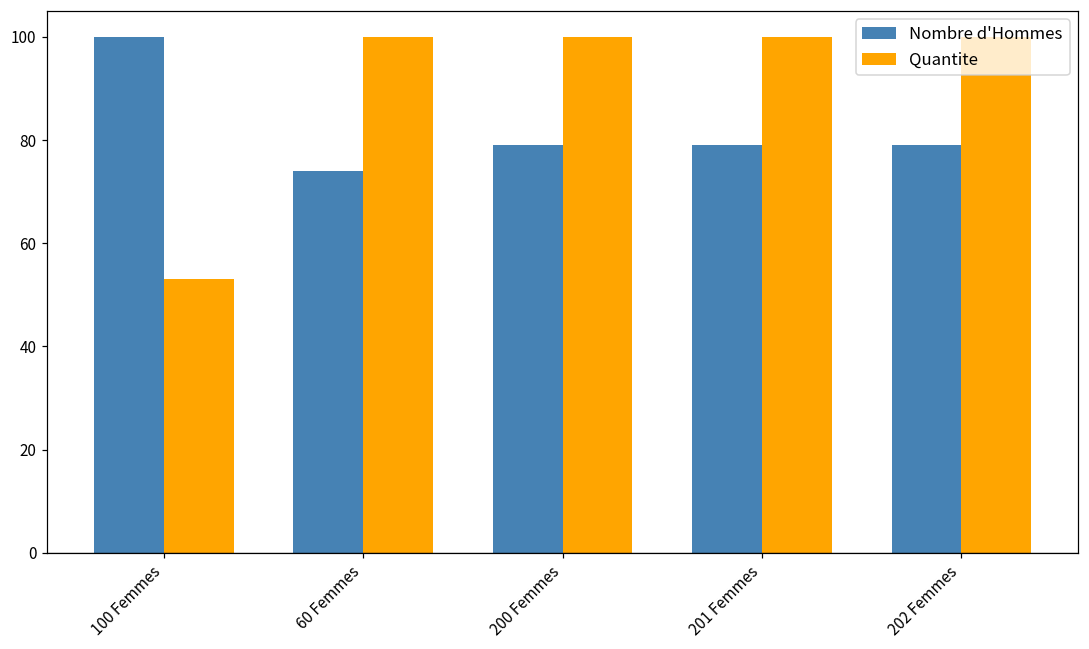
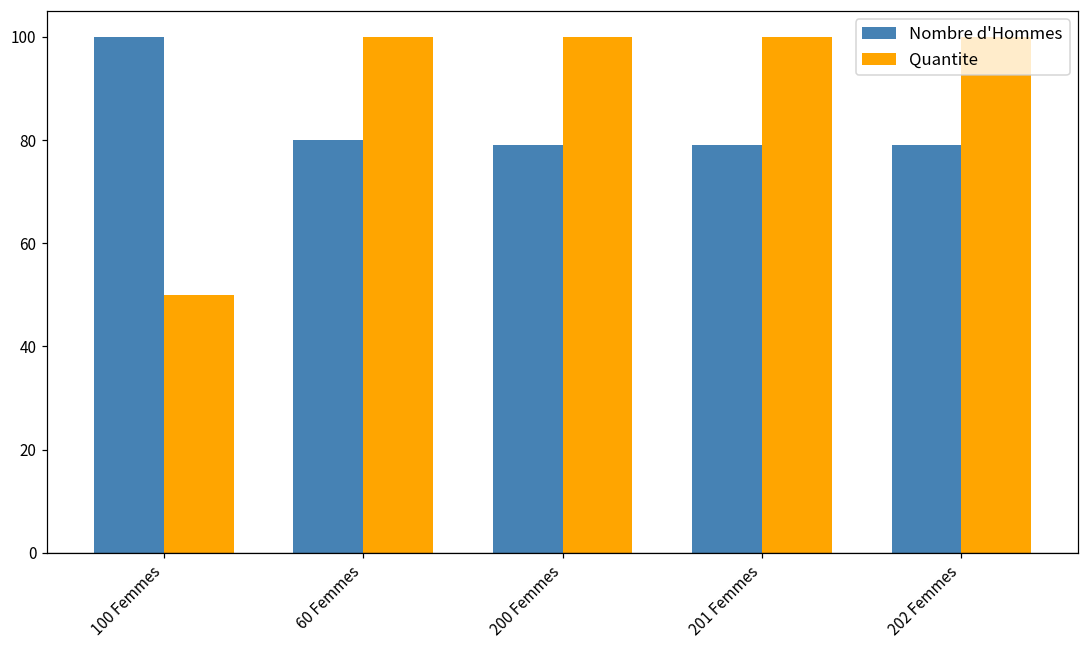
Quantite, 100 Femmes: 53 -> 50
Nombre d'Hommes, 60 Femmes: 74 -> 80
